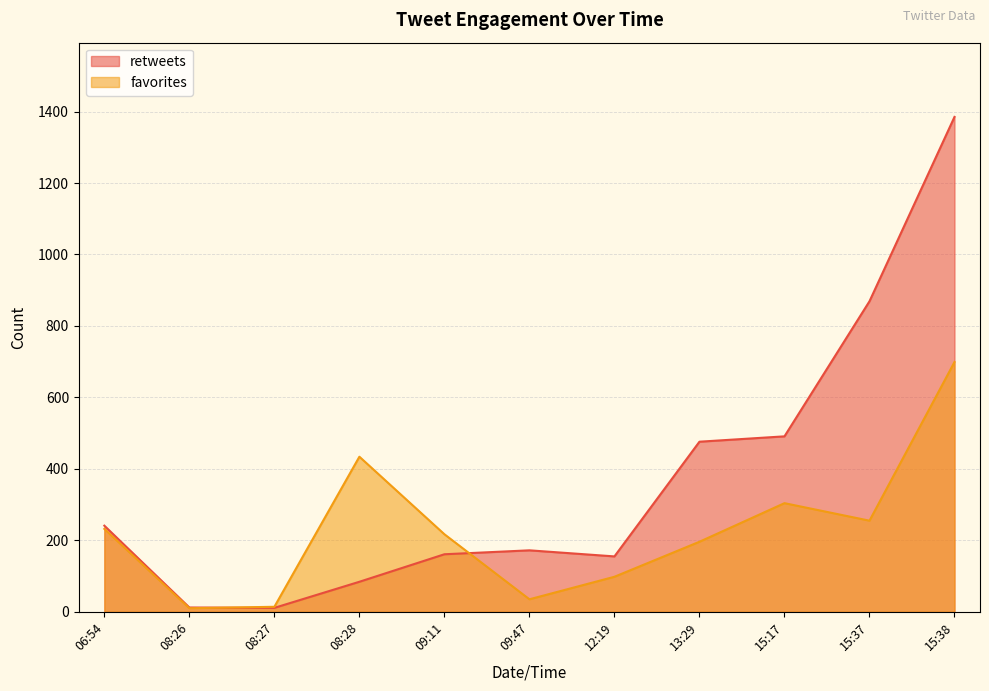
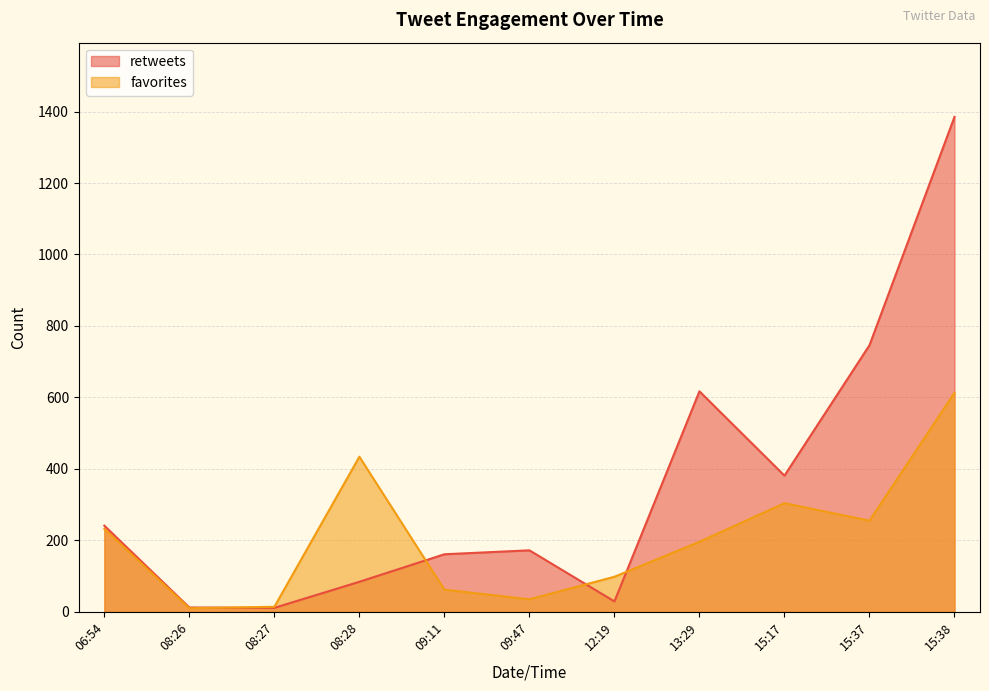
favorites, 09:11: 220 -> 60
retweets, 12:19: 160 -> 30
retweets, 13:29: 480 -> 620
retweets, 15:17: 490 -> 380
retweets, 15:37: 870 -> 750
favorites, 15:38: 700 -> 610
